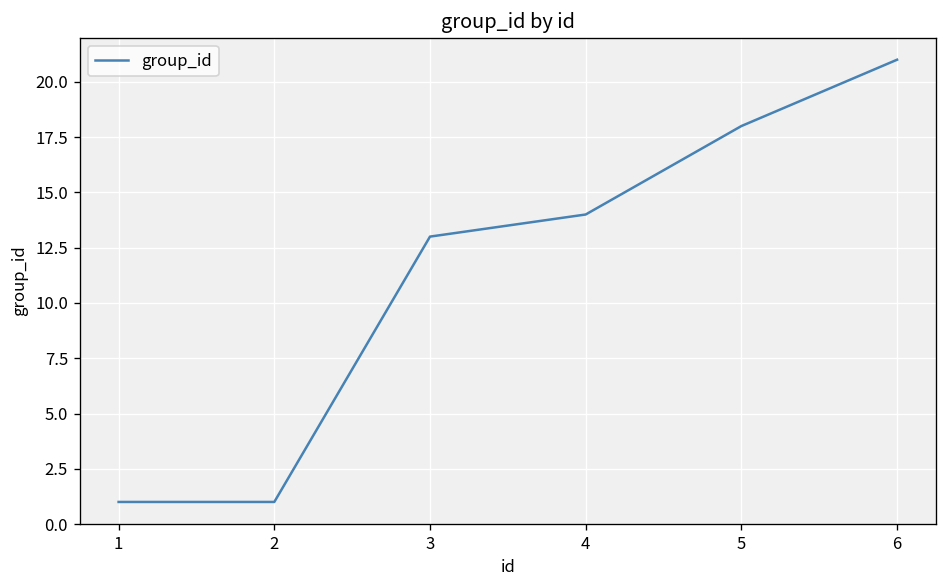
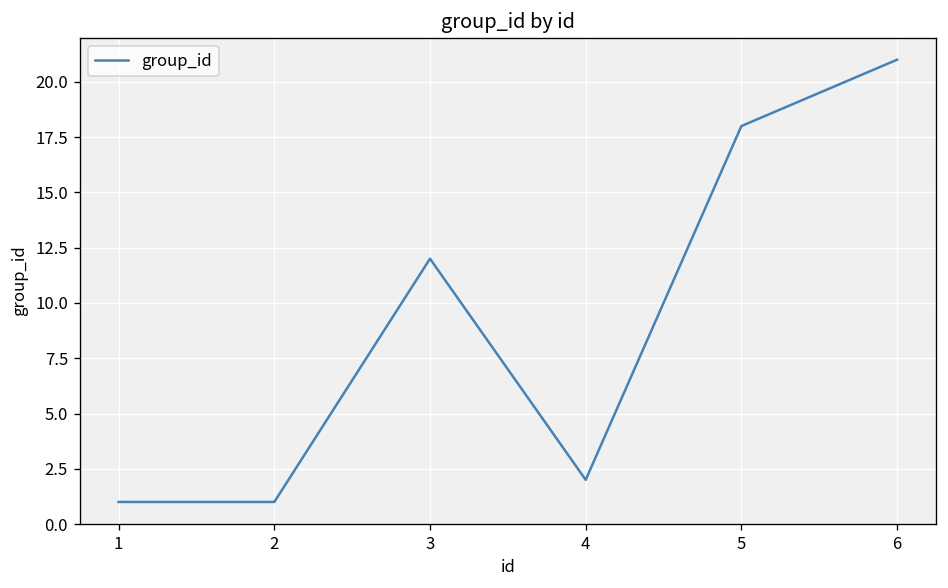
3: 13 -> 12
4: 14 -> 2
